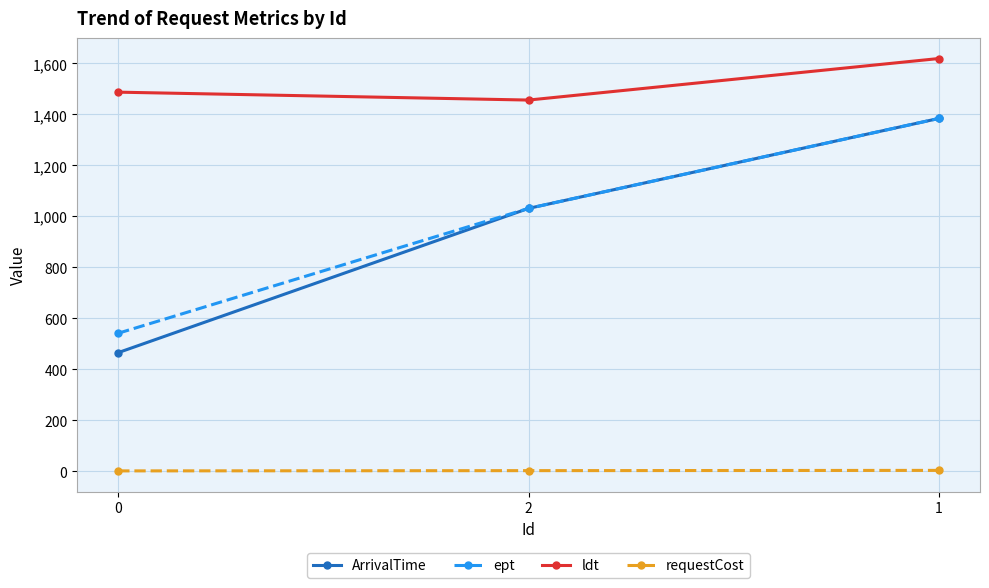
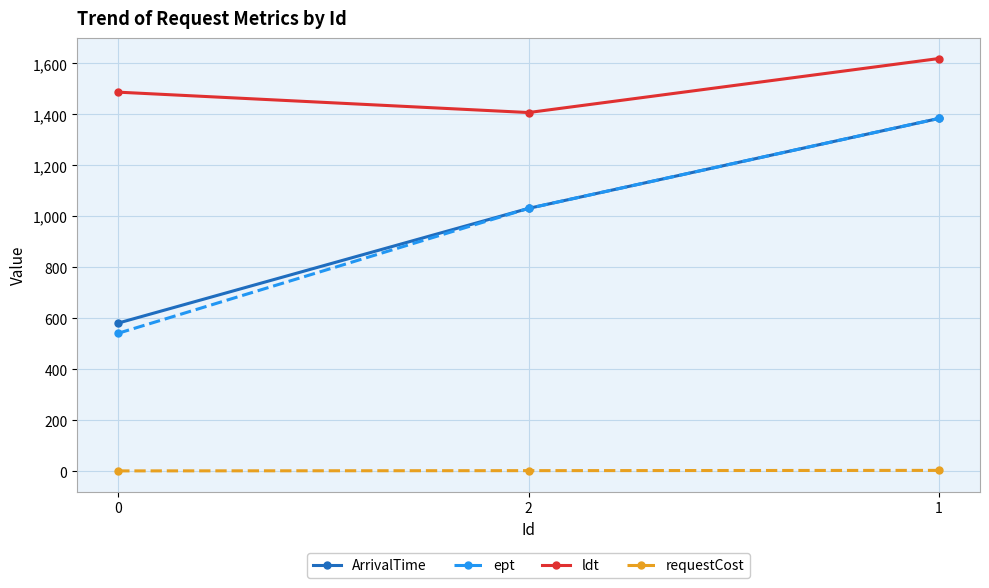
ArrivalTime, 0: 470 -> 580
ldt, 2: 1,460 -> 1,410
